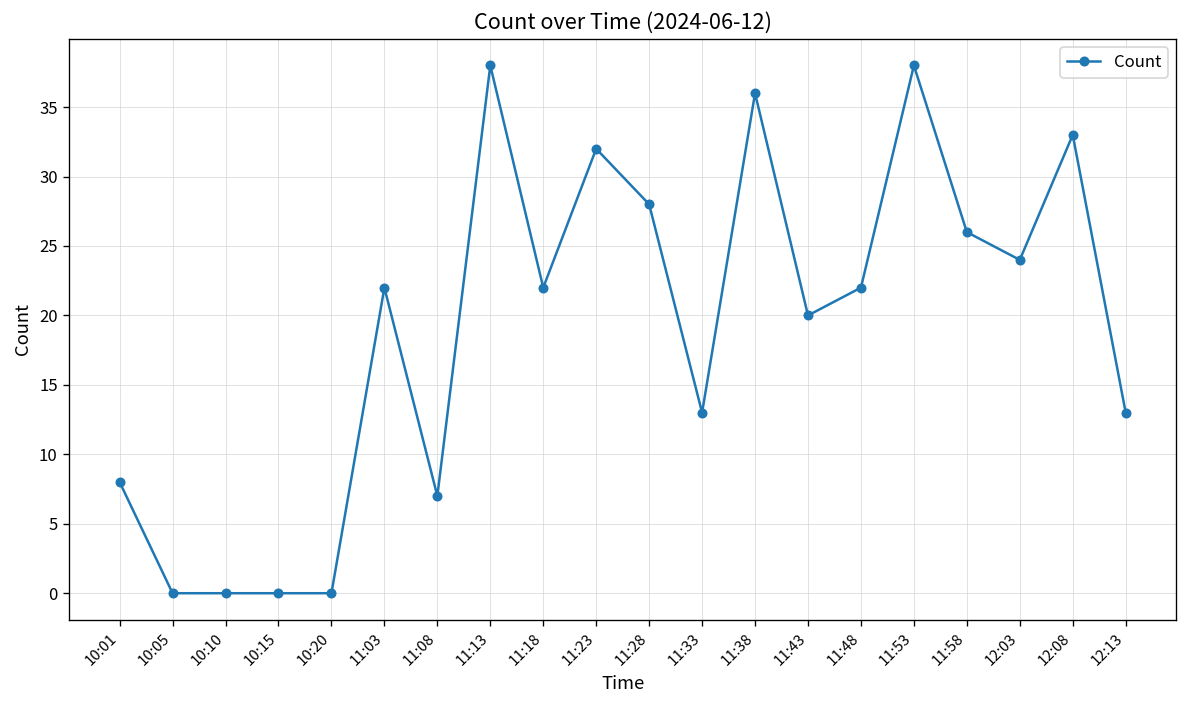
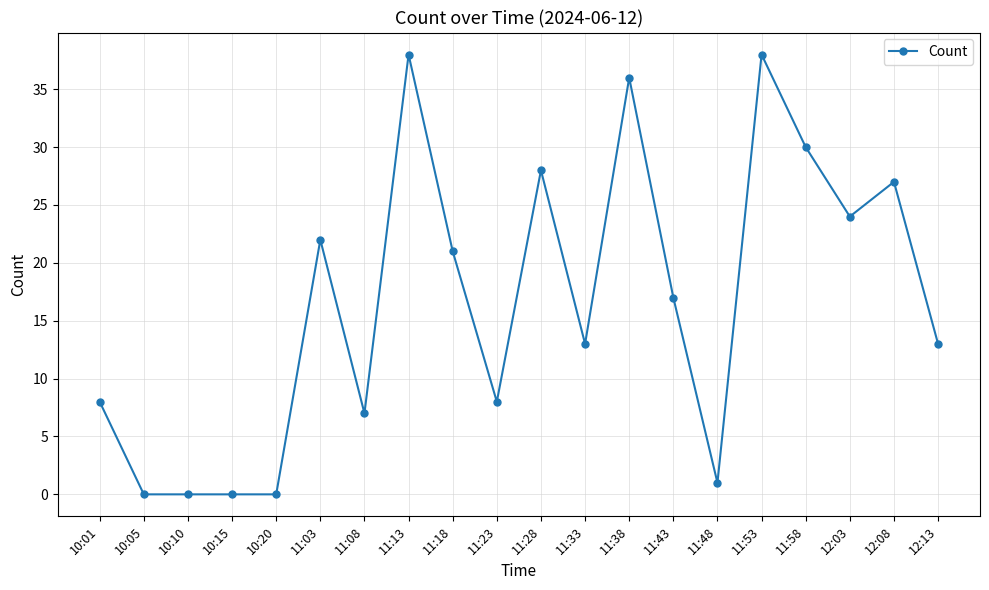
11:18: 22 -> 21
11:23: 32 -> 8
11:43: 20 -> 17
11:48: 22 -> 1
11:58: 26 -> 30
12:08: 33 -> 27
